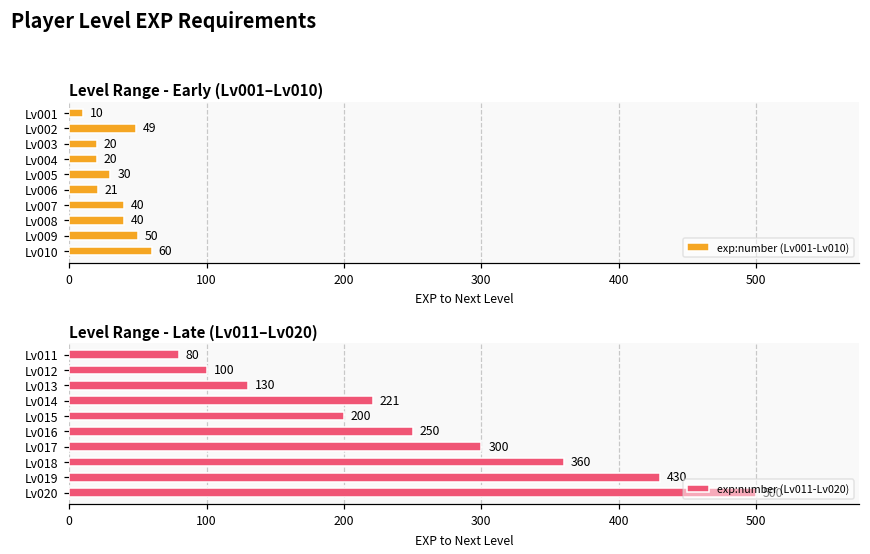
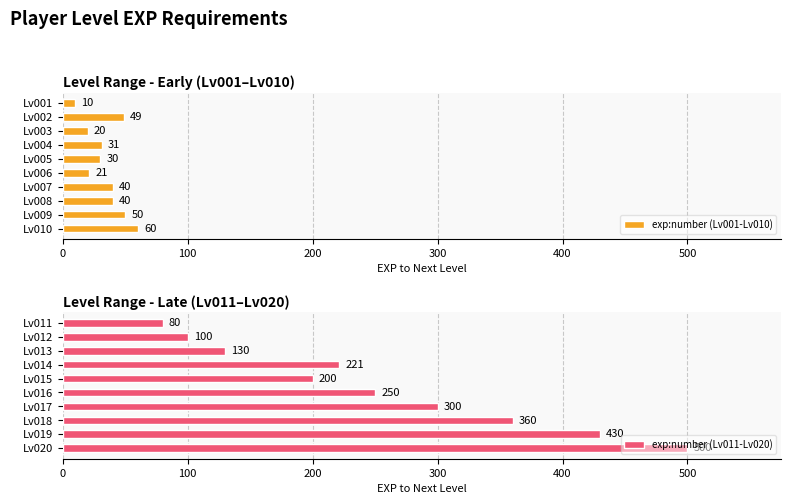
Level Range - Early (Lv001–Lv010), Lv004: 20 -> 31
